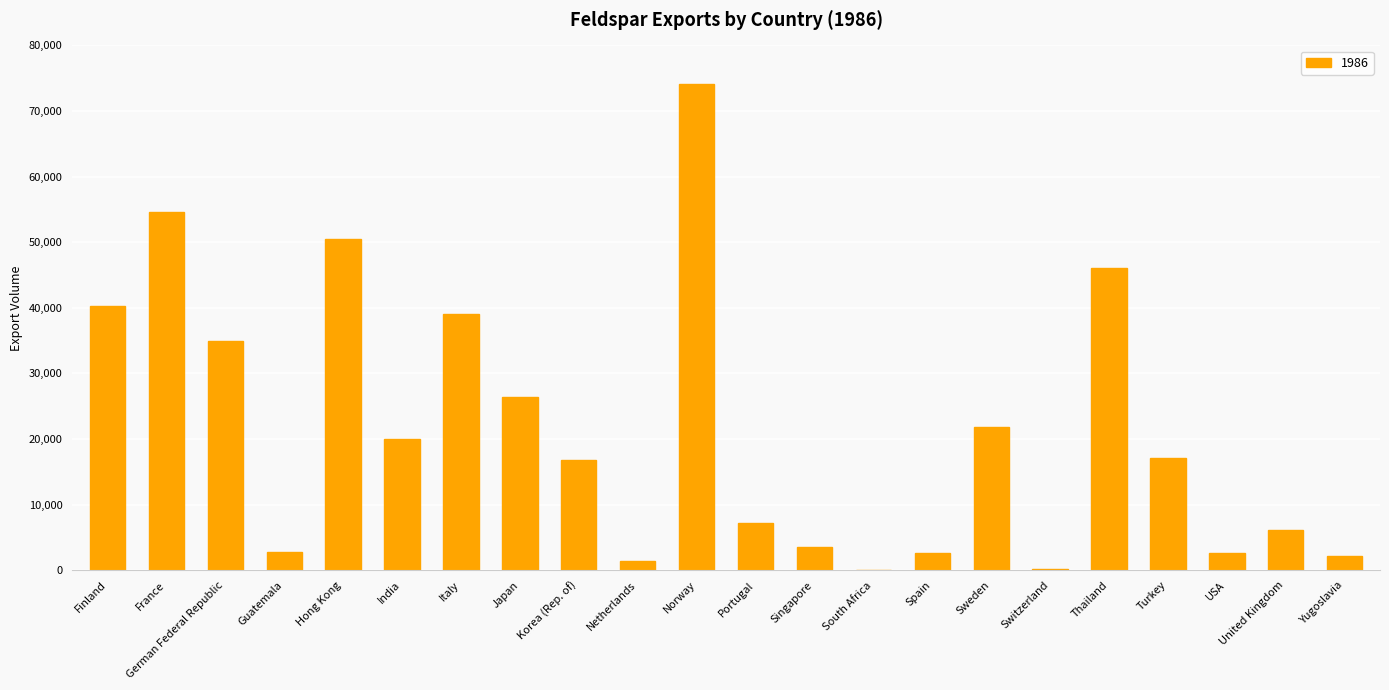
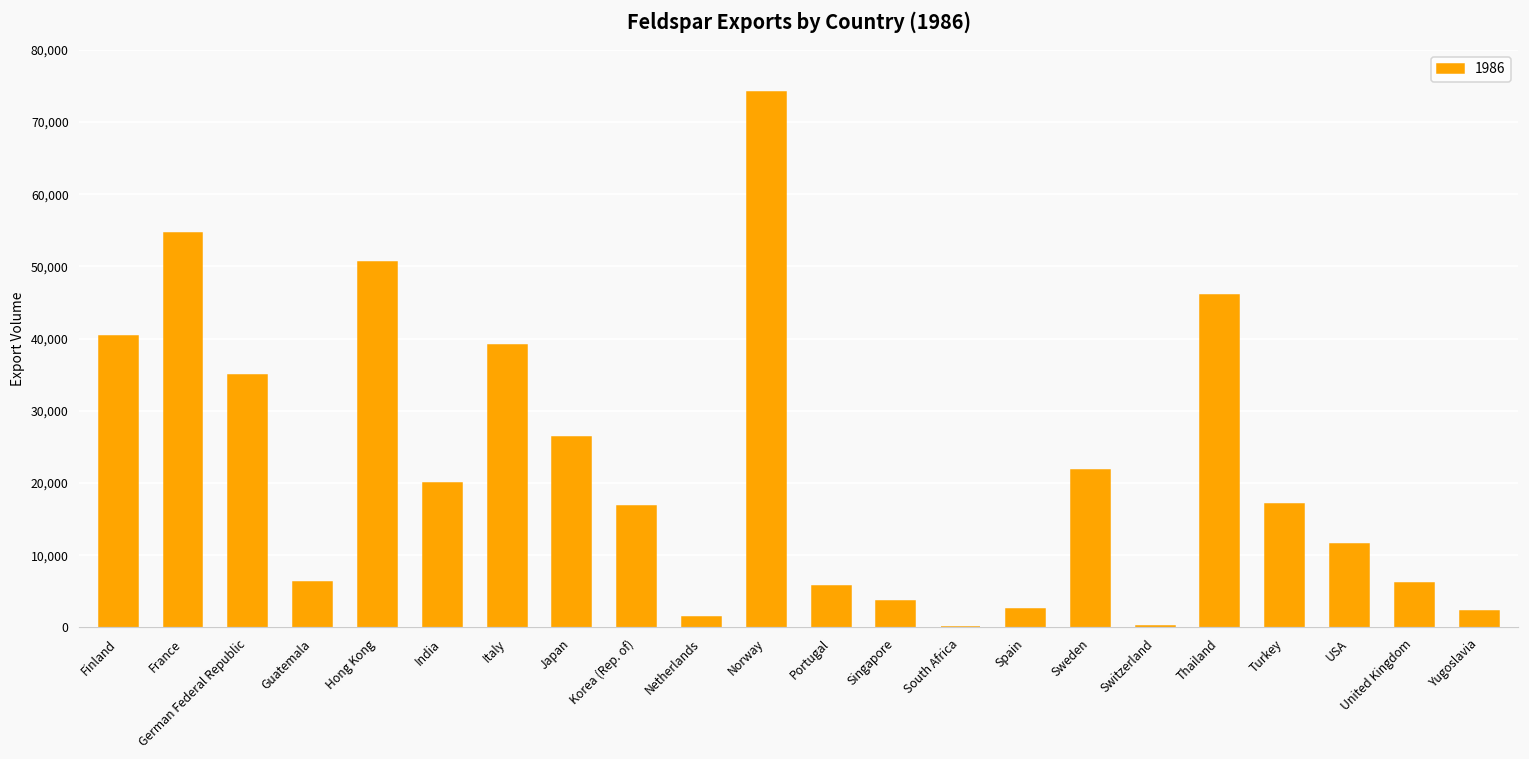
Guatemala: 3,000 -> 6,000
Portugal: 7,000 -> 6,000
USA: 3,000 -> 12,000
